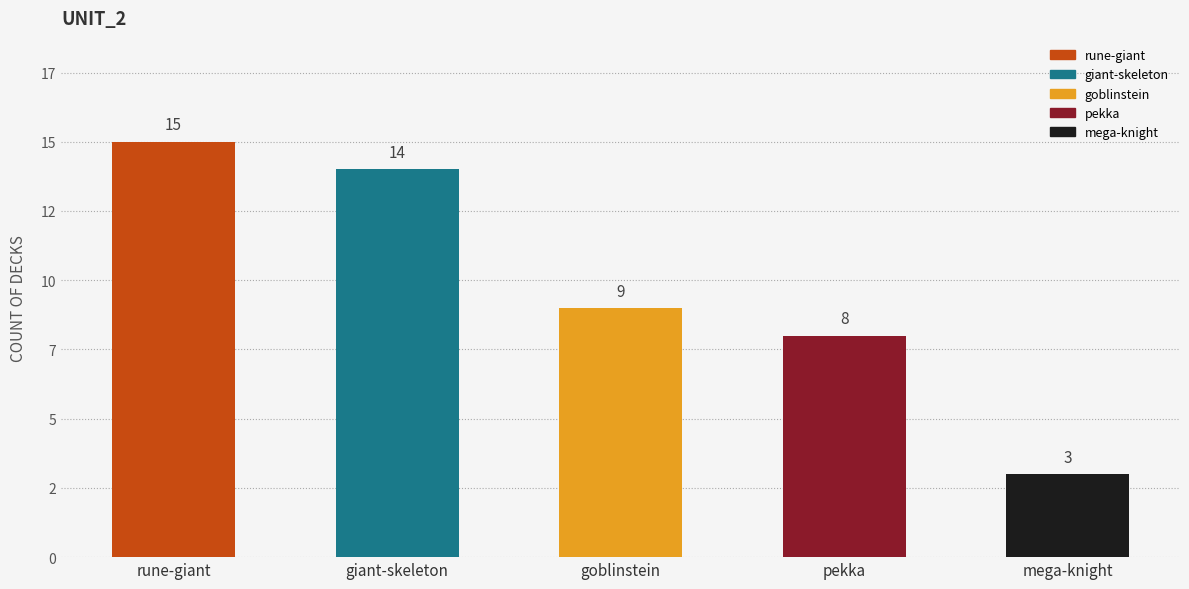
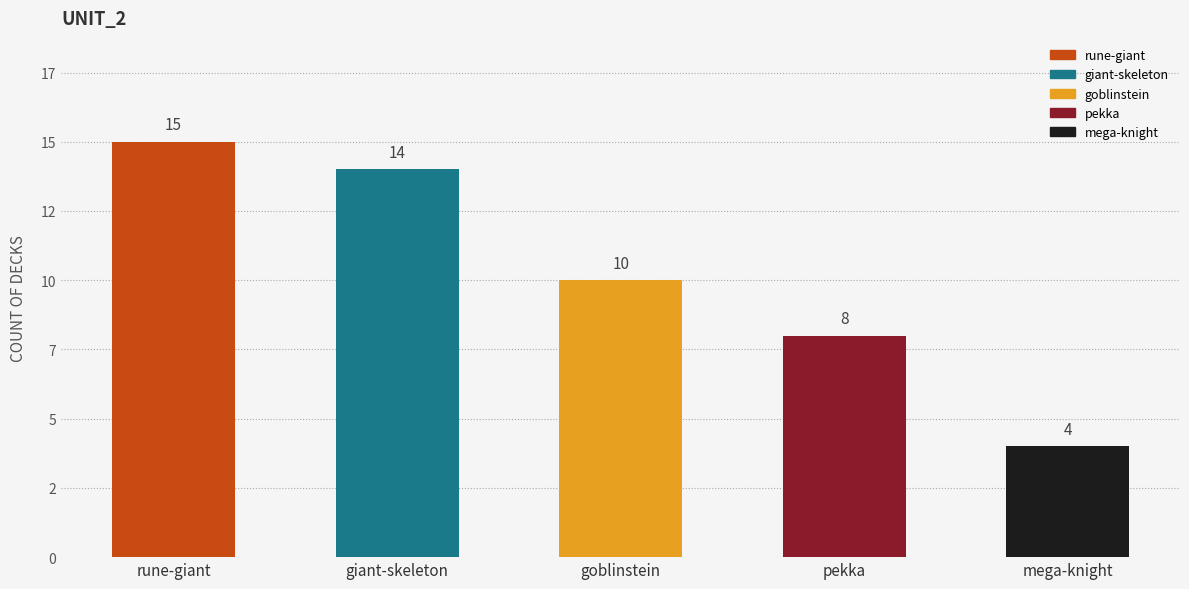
goblinstein: 9 -> 10
mega-knight: 3 -> 4
